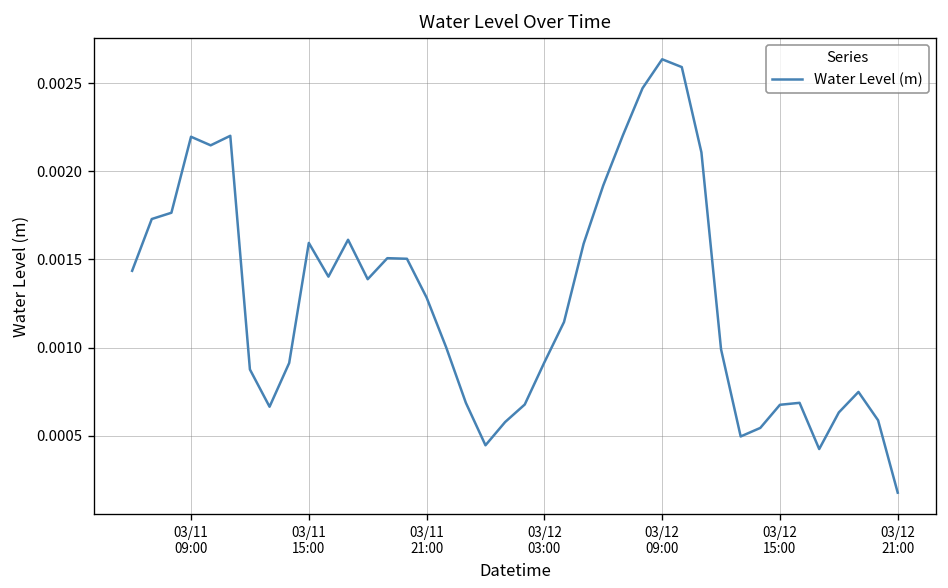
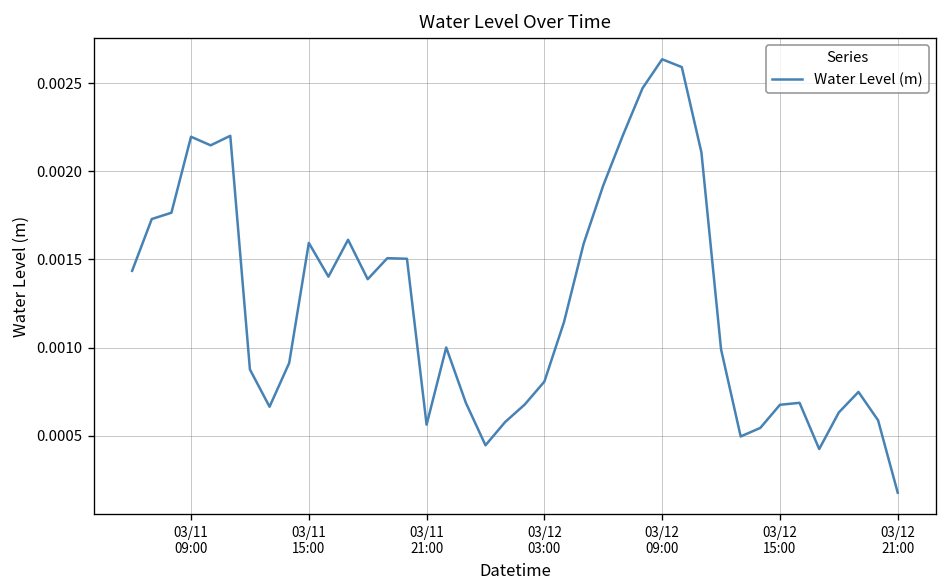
03/11 21:00: 0.00128 -> 0.00056
03/12 03:00: 0.00092 -> 0.00081
